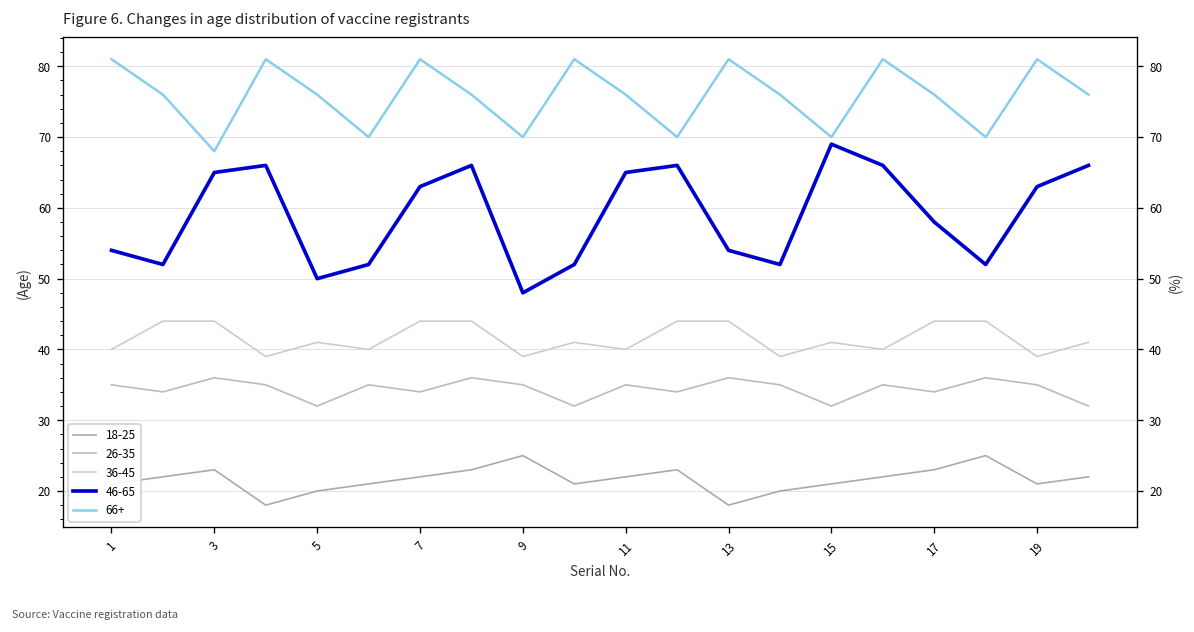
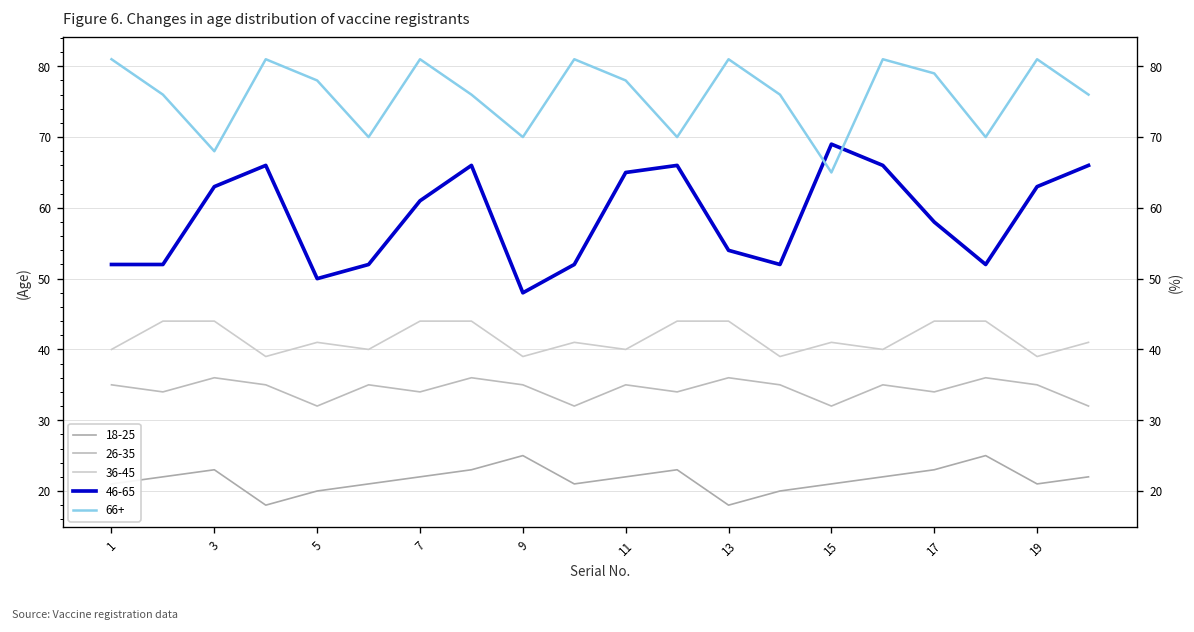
46-65, 1: 54 -> 52
46-65, 3: 65 -> 63
66+, 5: 76 -> 78
46-65, 7: 63 -> 61
66+, 11: 76 -> 78
66+, 15: 70 -> 65
66+, 17: 76 -> 79
